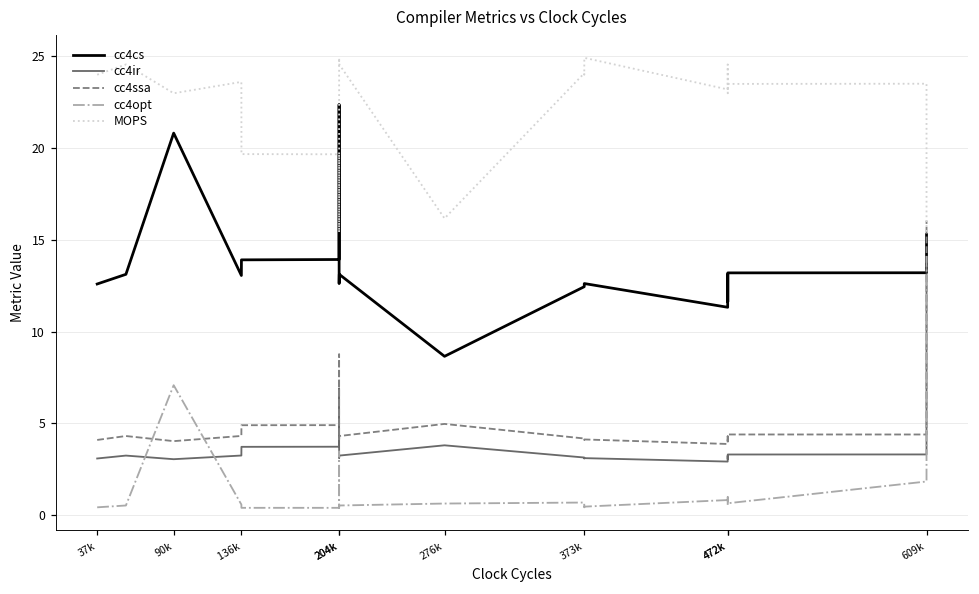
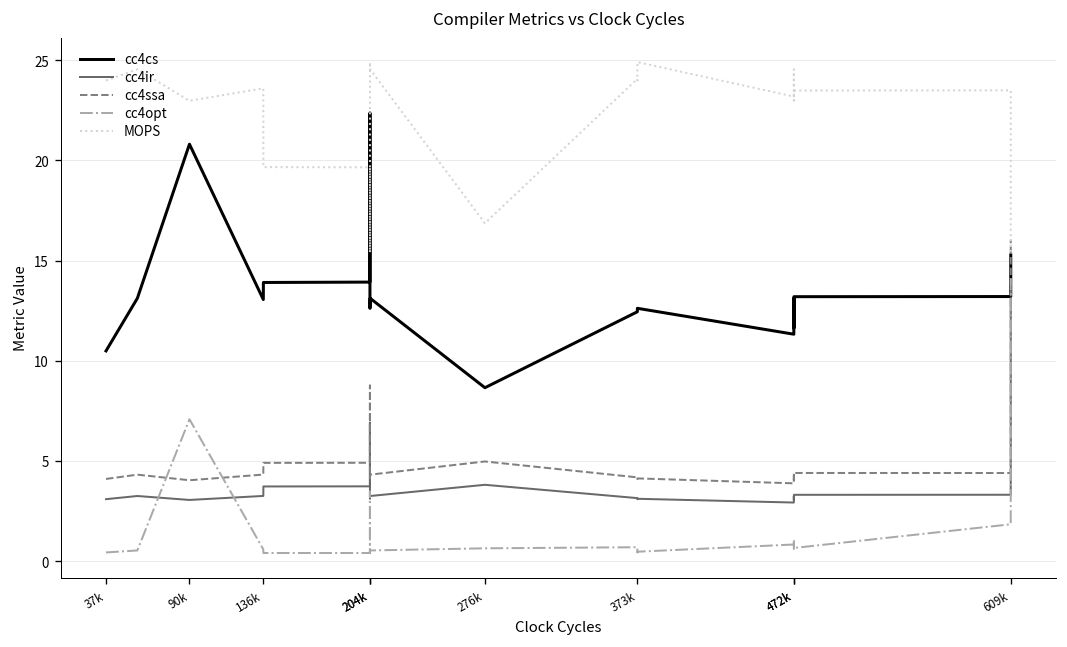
cc4cs, 37k: 12.6 -> 10.5
MOPS, 276k: 16.2 -> 16.9
